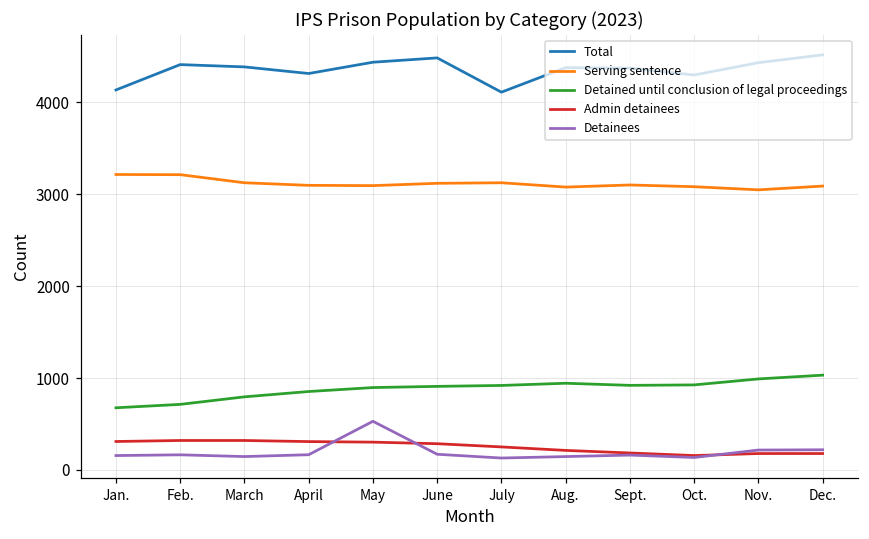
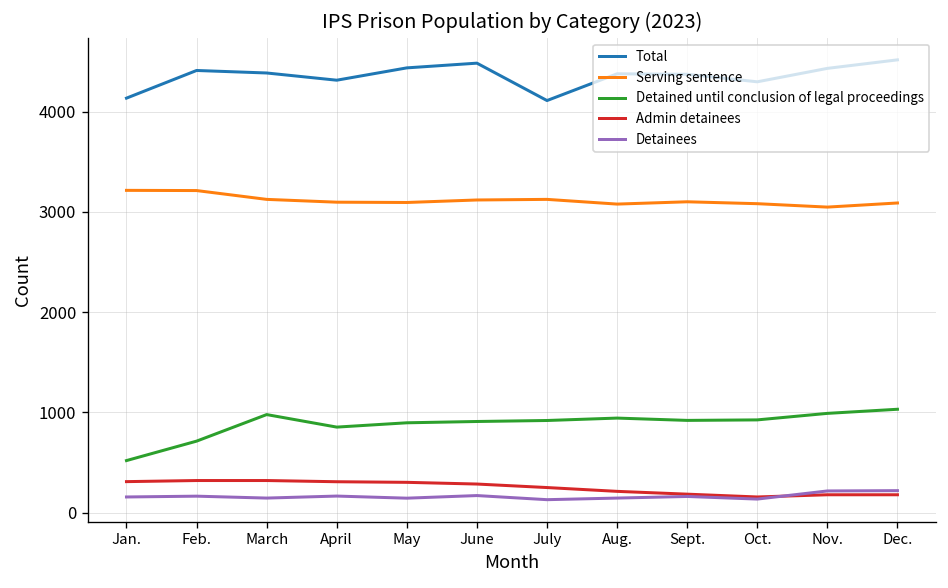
Detained until conclusion of legal proceedings, Jan.: 700 -> 500
Detained until conclusion of legal proceedings, March: 800 -> 1000
Detainees, May: 500 -> 100
